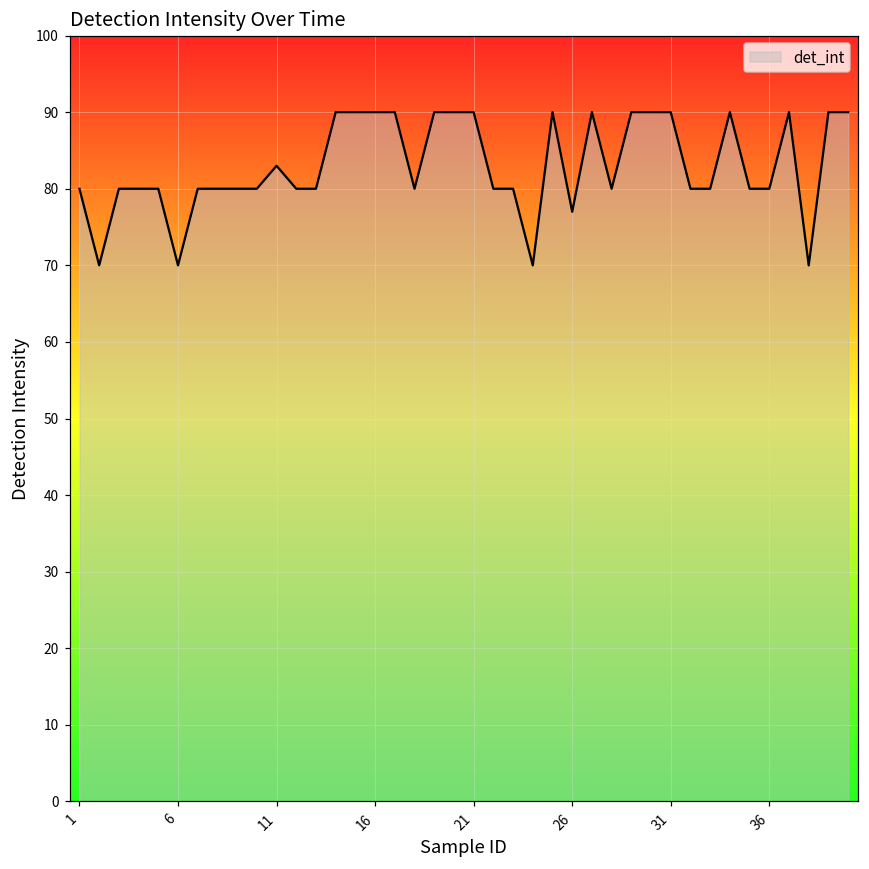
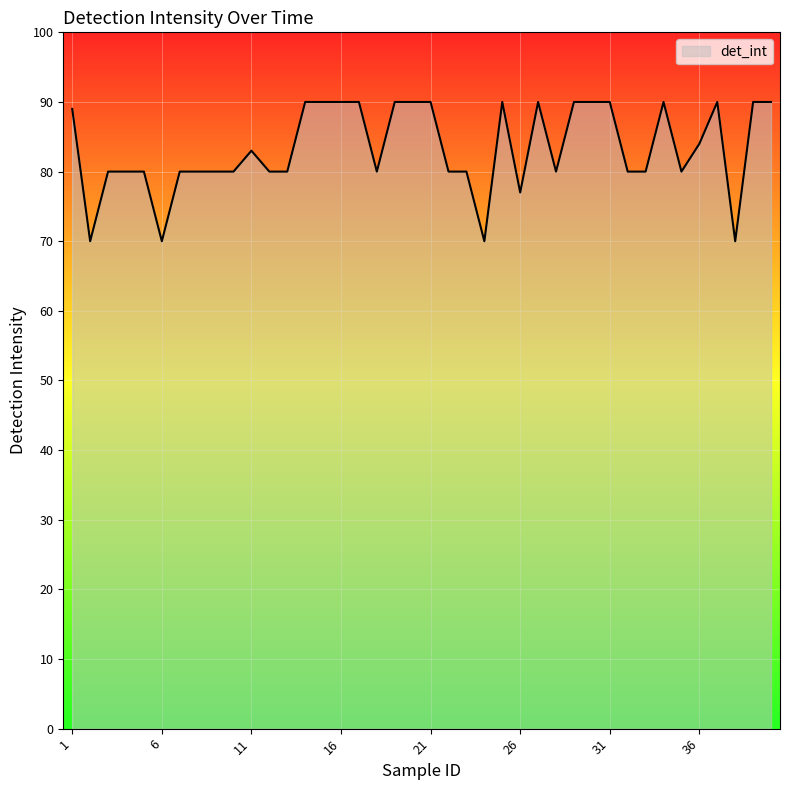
1: 80 -> 89
36: 80 -> 84
